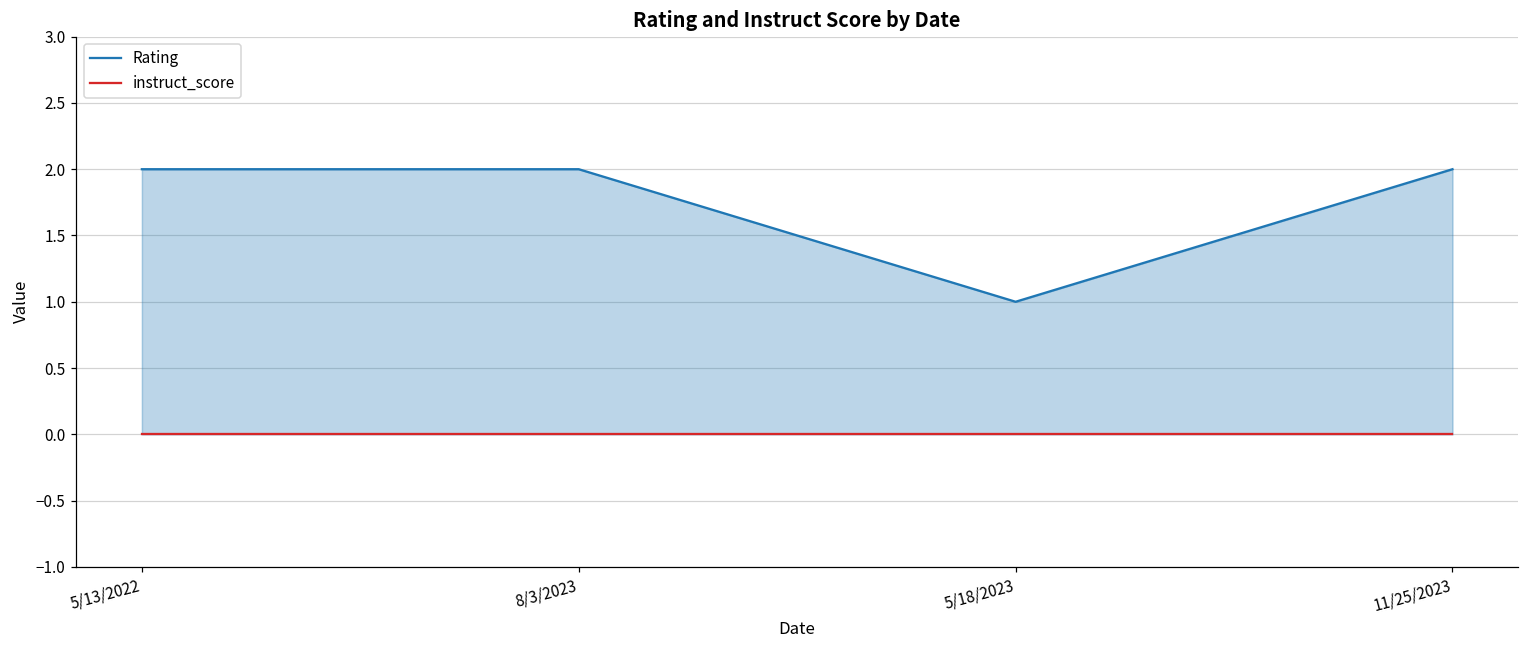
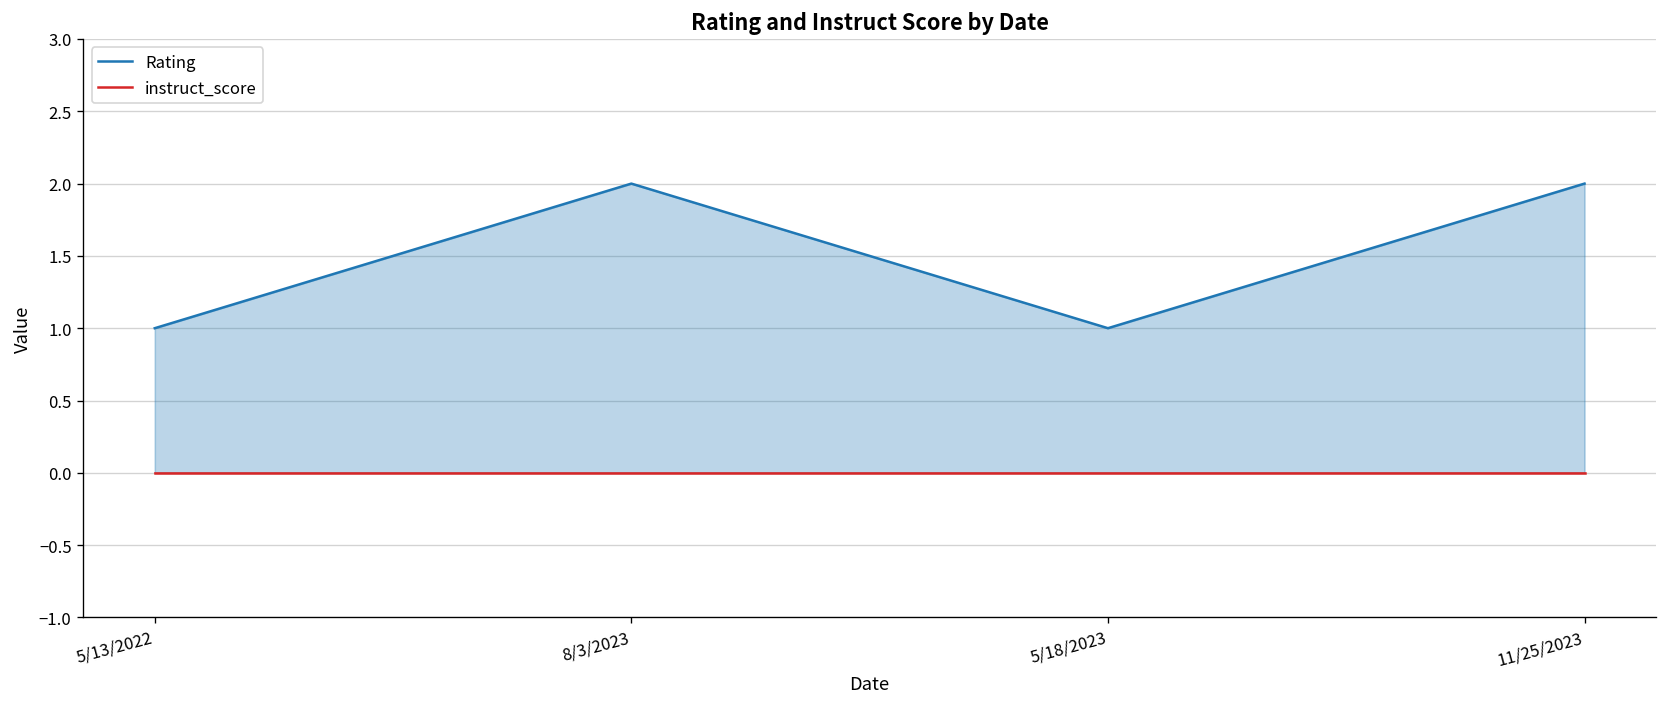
Rating, 5/13/2022: 2 -> 1
